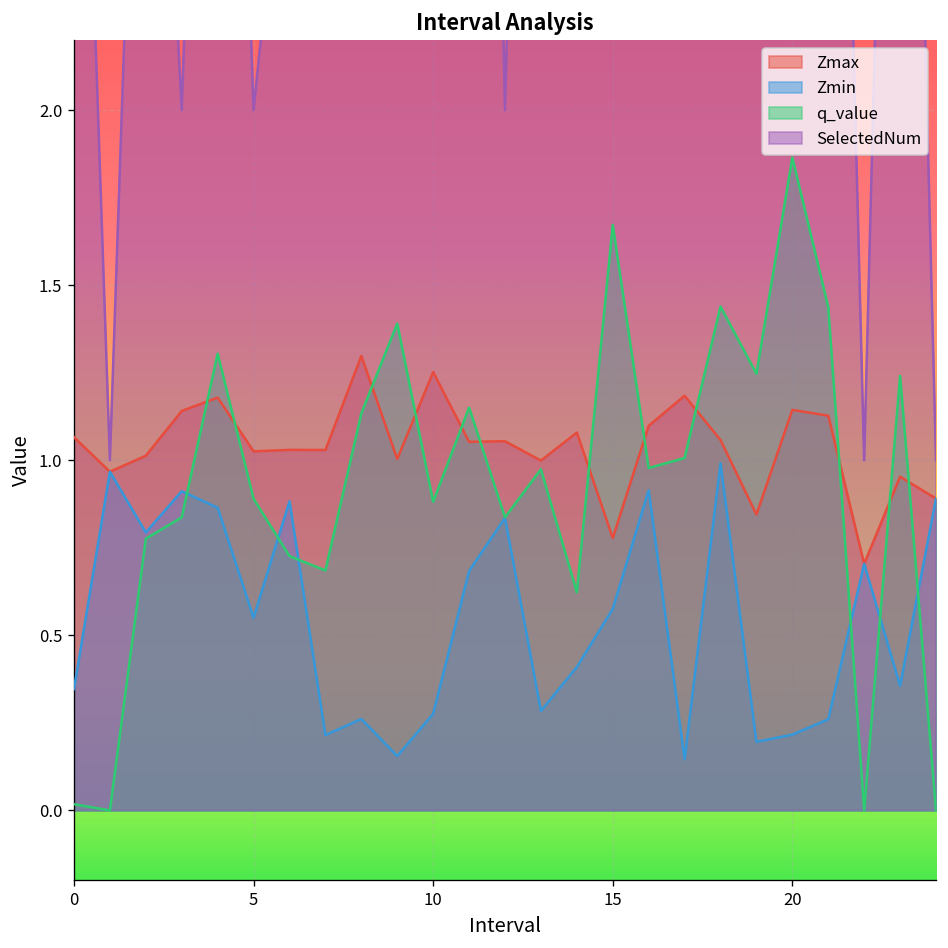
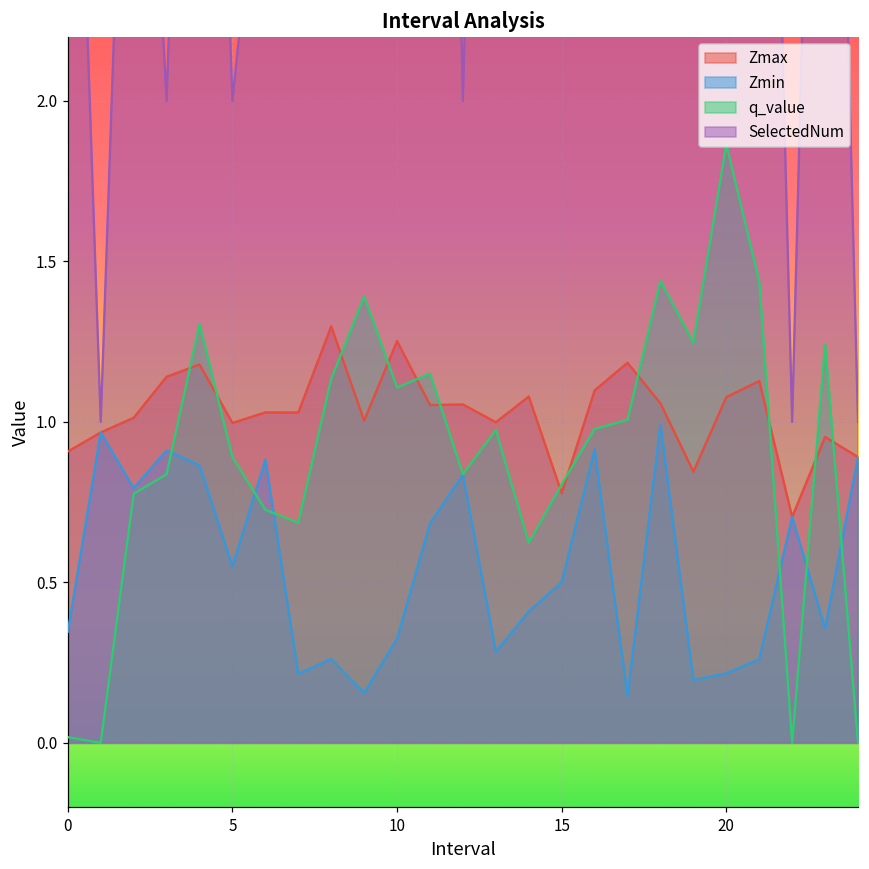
Zmax, 0: 1.07 -> 0.91
Zmax, 5: 1.03 -> 1.00
Zmin, 10: 0.28 -> 0.32
q_value, 10: 0.88 -> 1.11
Zmin, 15: 0.58 -> 0.50
q_value, 15: 1.67 -> 0.81
Zmax, 20: 1.14 -> 1.08
